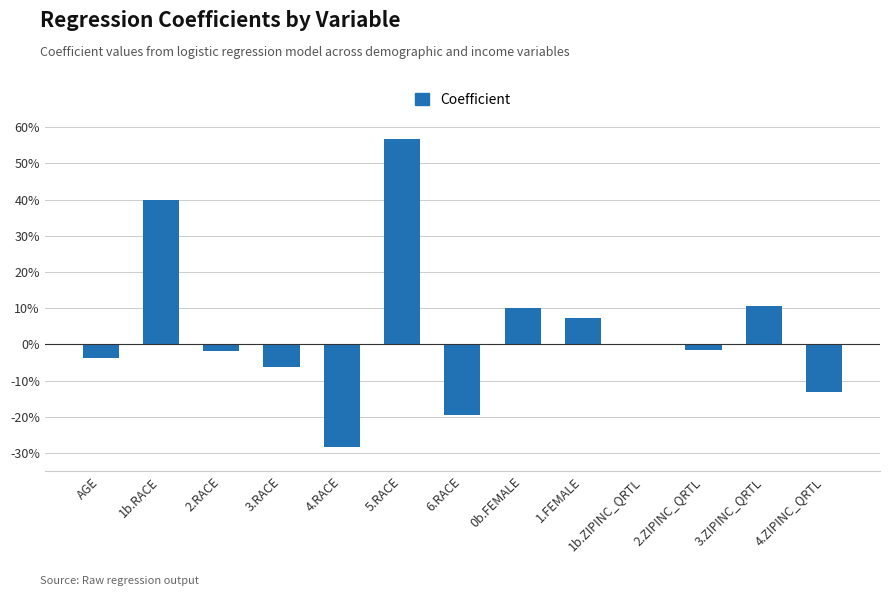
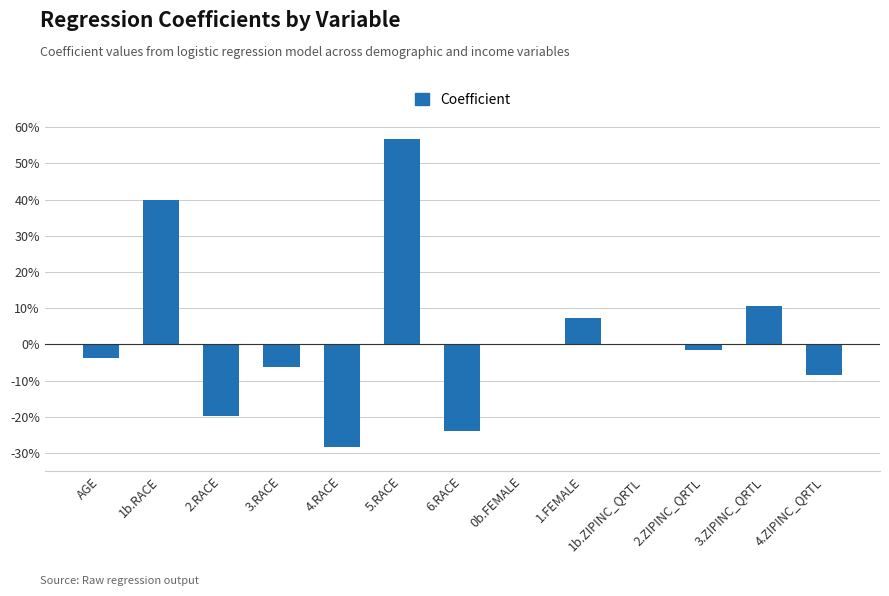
2.RACE: -2% -> -20%
6.RACE: -20% -> -24%
0b.FEMALE: 10% -> 0%
4.ZIPINC_QRTL: -13% -> -9%
